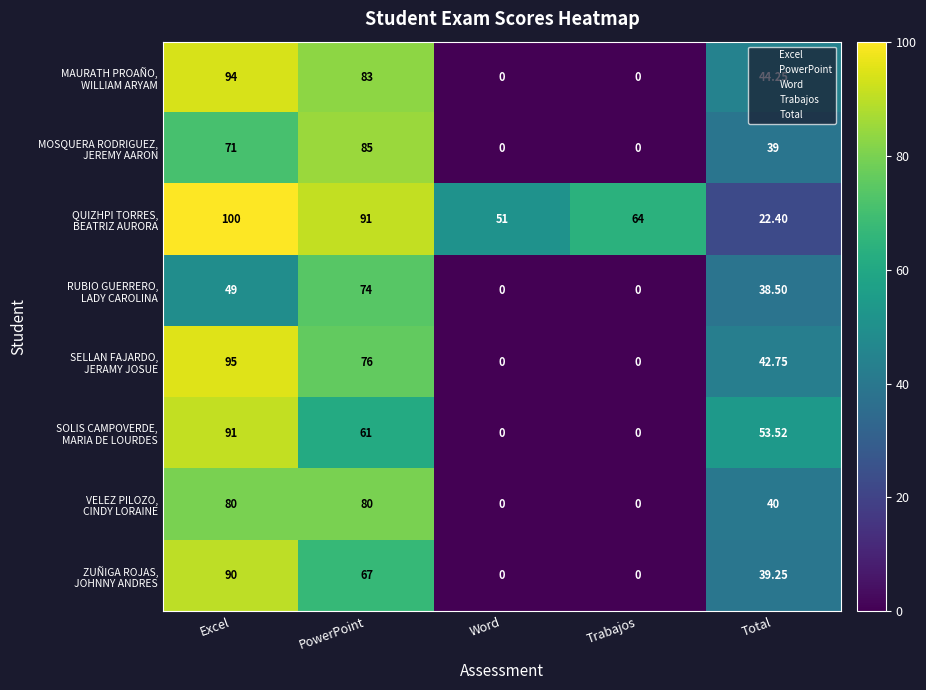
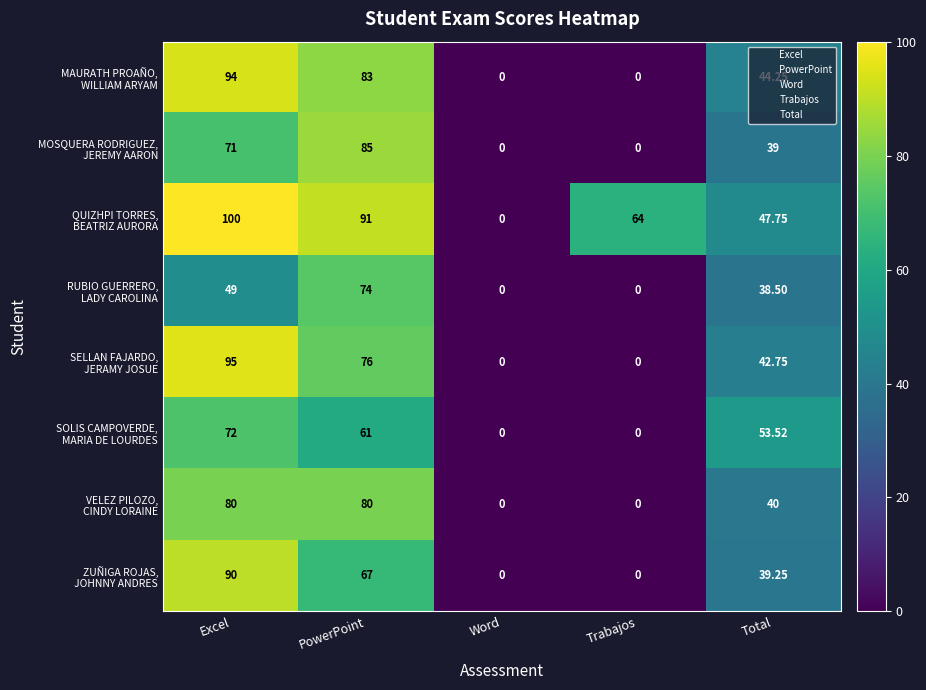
QUIZHPI TORRES, BEATRIZ AURORA, Word: 51 -> 0
QUIZHPI TORRES, BEATRIZ AURORA, Total: 22.40 -> 47.75
SOLIS CAMPOVERDE, MARIA DE LOURDES, Excel: 91 -> 72
